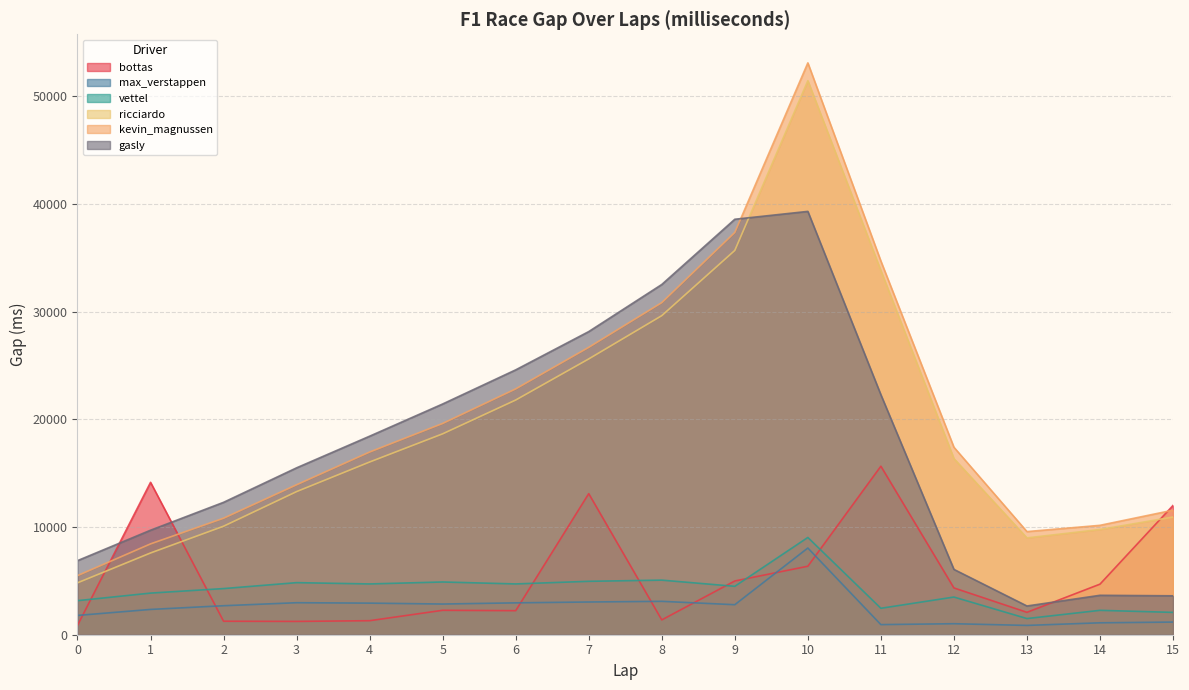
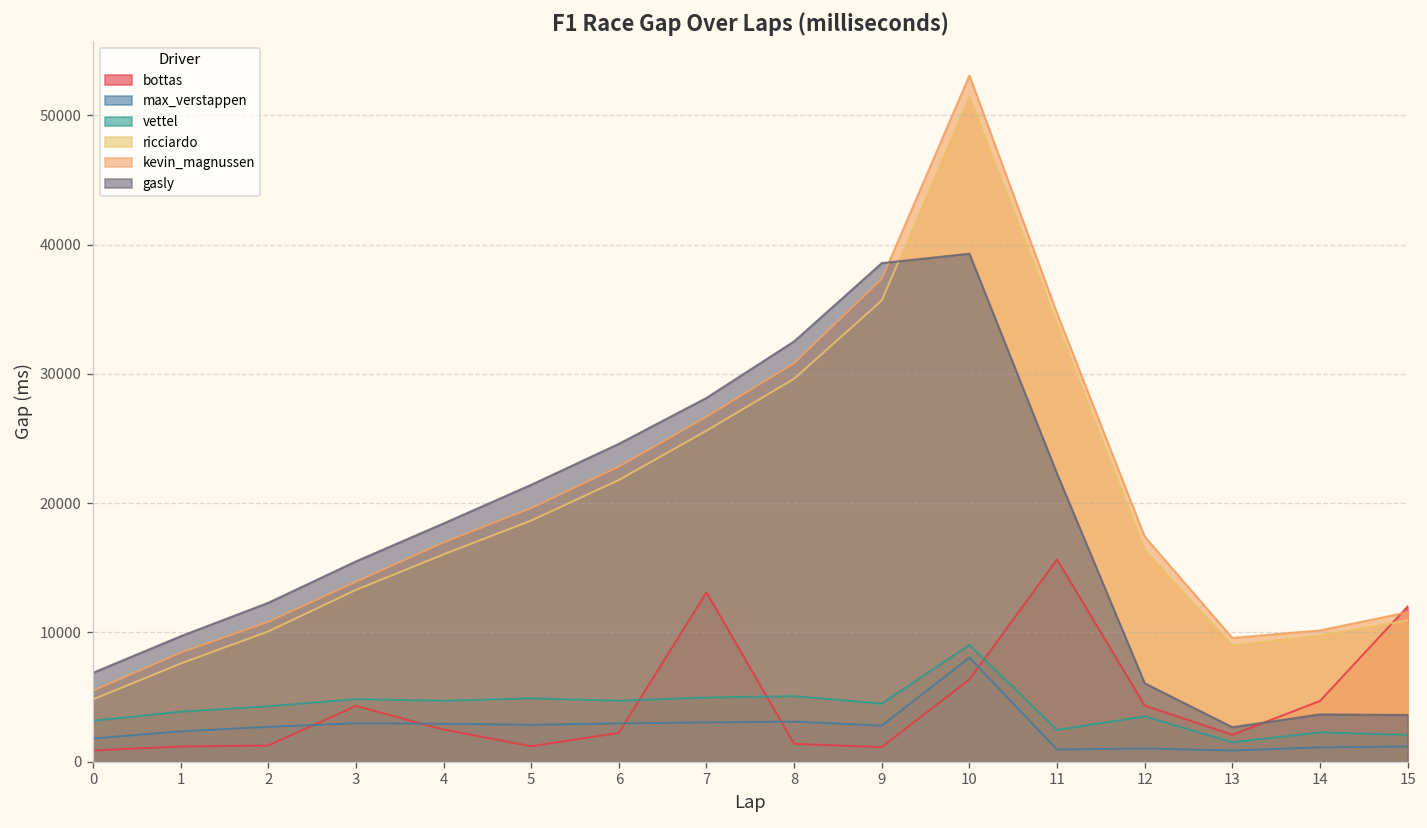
bottas, 1: 14100 -> 1200
bottas, 3: 1200 -> 4300
bottas, 4: 1300 -> 2500
bottas, 5: 2300 -> 1200
bottas, 9: 5000 -> 1100
